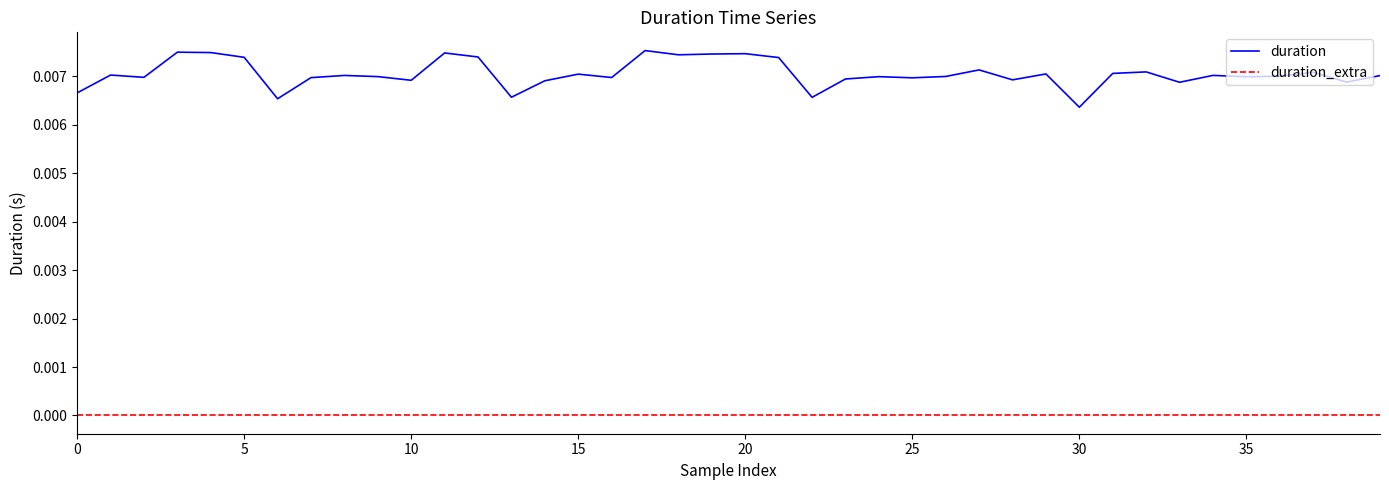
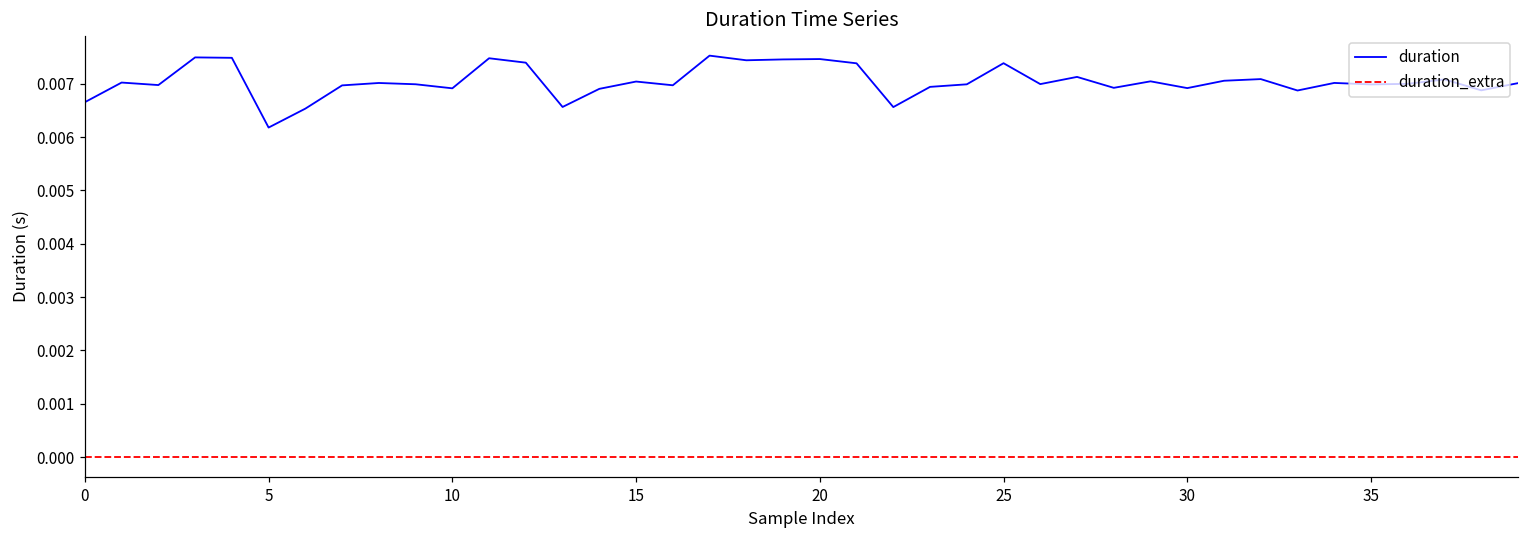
duration, 5: 0.0074 -> 0.0062
duration, 25: 0.0070 -> 0.0074
duration, 30: 0.0064 -> 0.0069
